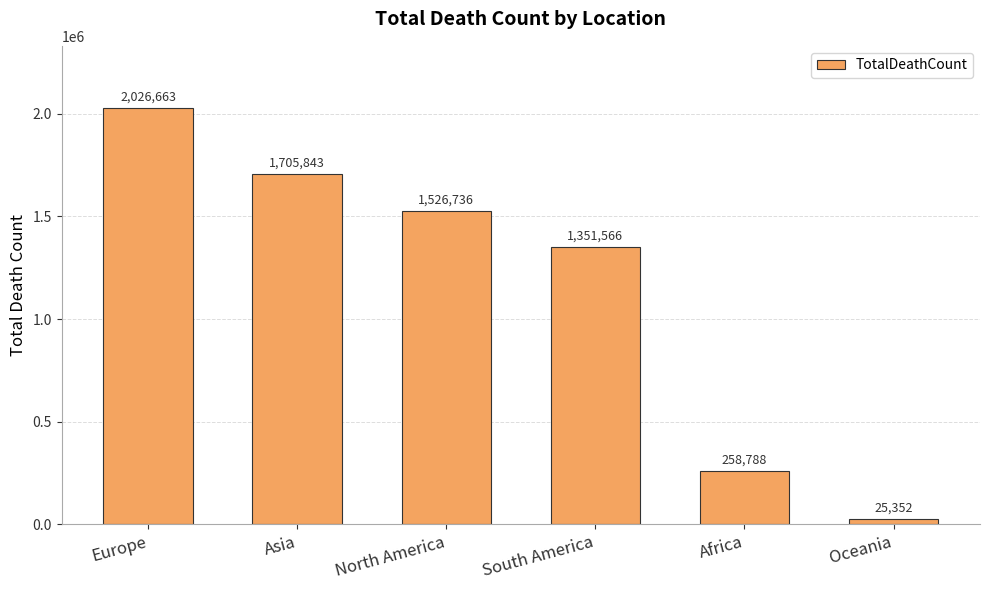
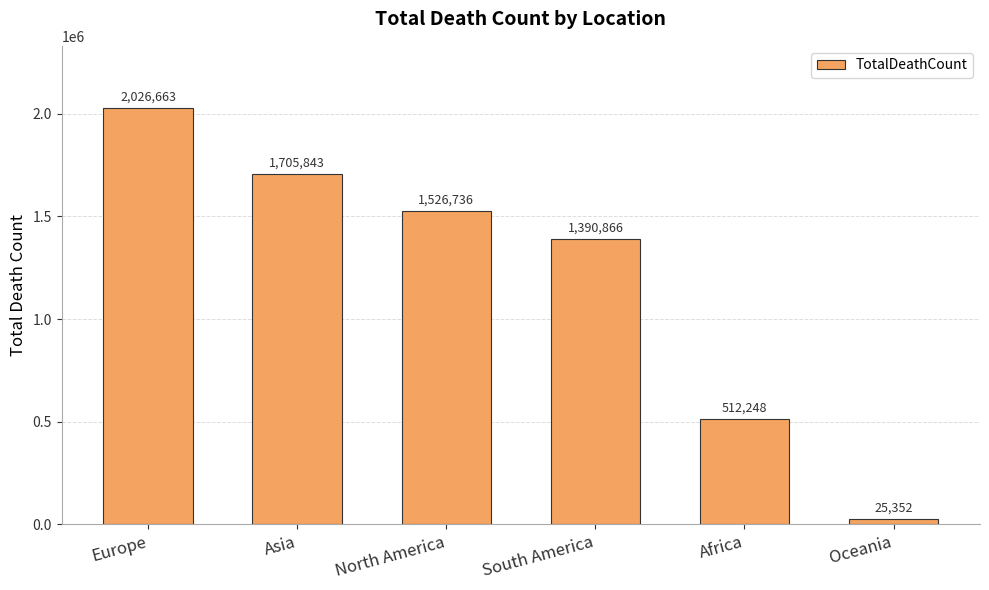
South America: 1,351,566 -> 1,390,866
Africa: 258,788 -> 512,248
